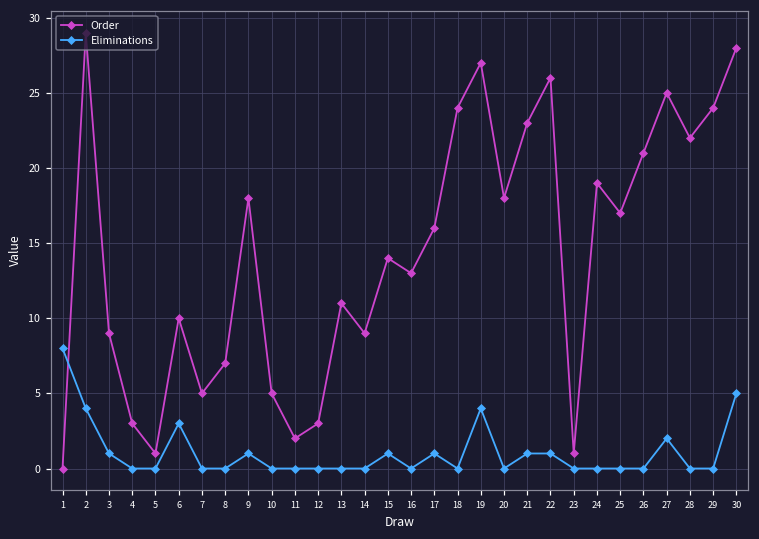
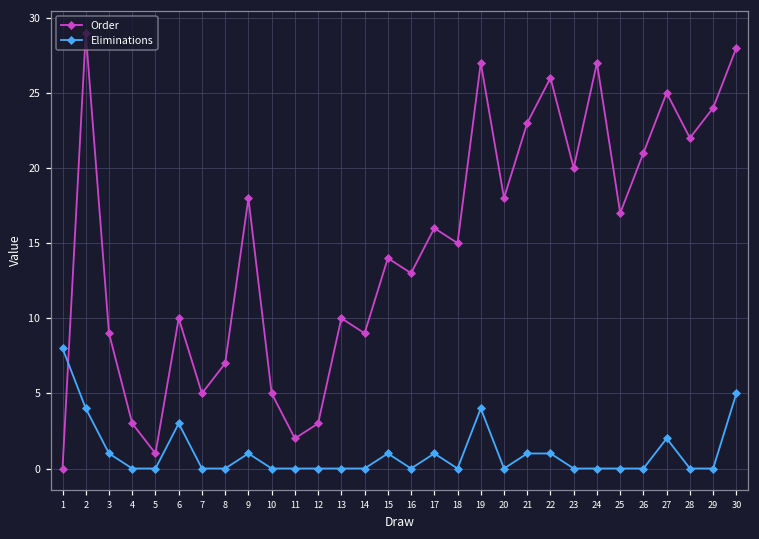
Order, 13: 11 -> 10
Order, 18: 24 -> 15
Order, 23: 1 -> 20
Order, 24: 19 -> 27
